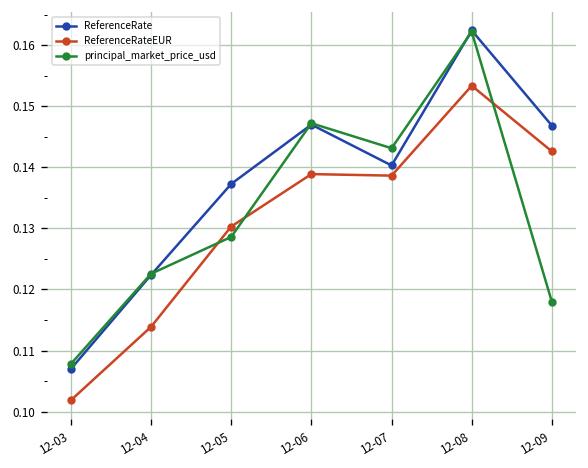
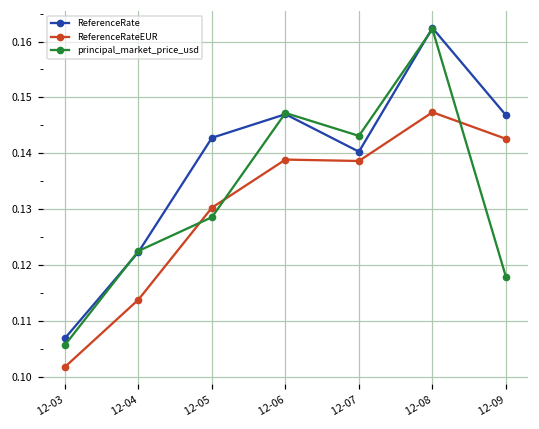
principal_market_price_usd, 12-03: 0.108 -> 0.106
ReferenceRate, 12-05: 0.137 -> 0.143
ReferenceRateEUR, 12-08: 0.153 -> 0.147
